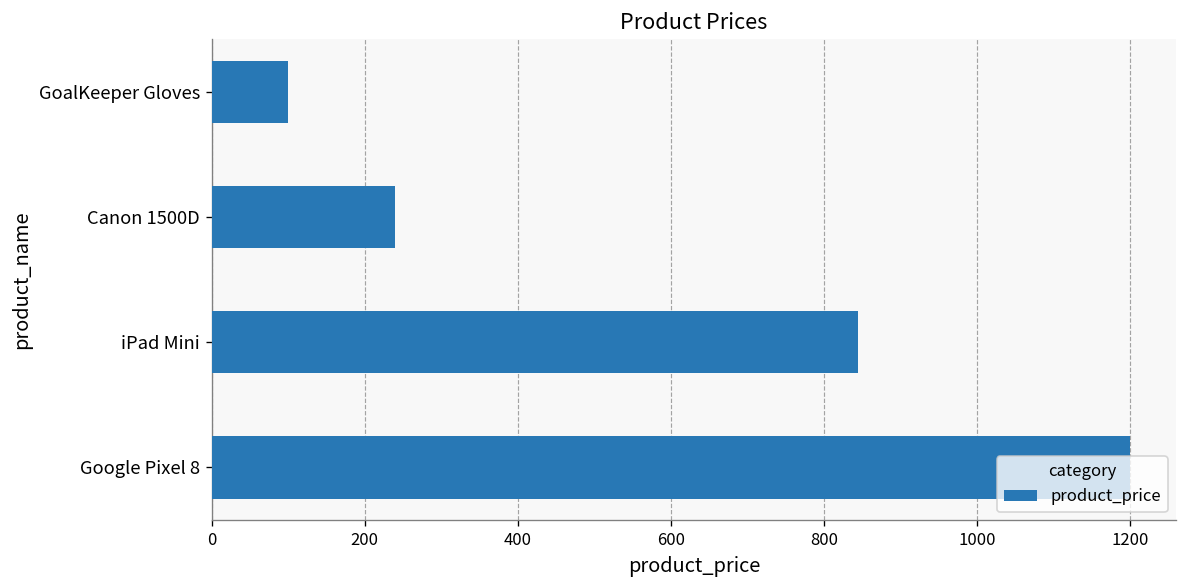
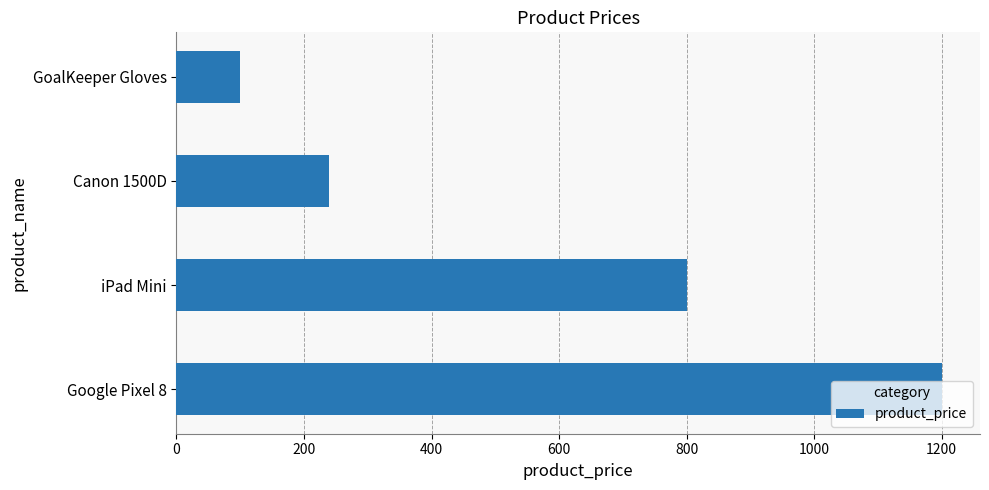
iPad Mini: 840 -> 800
